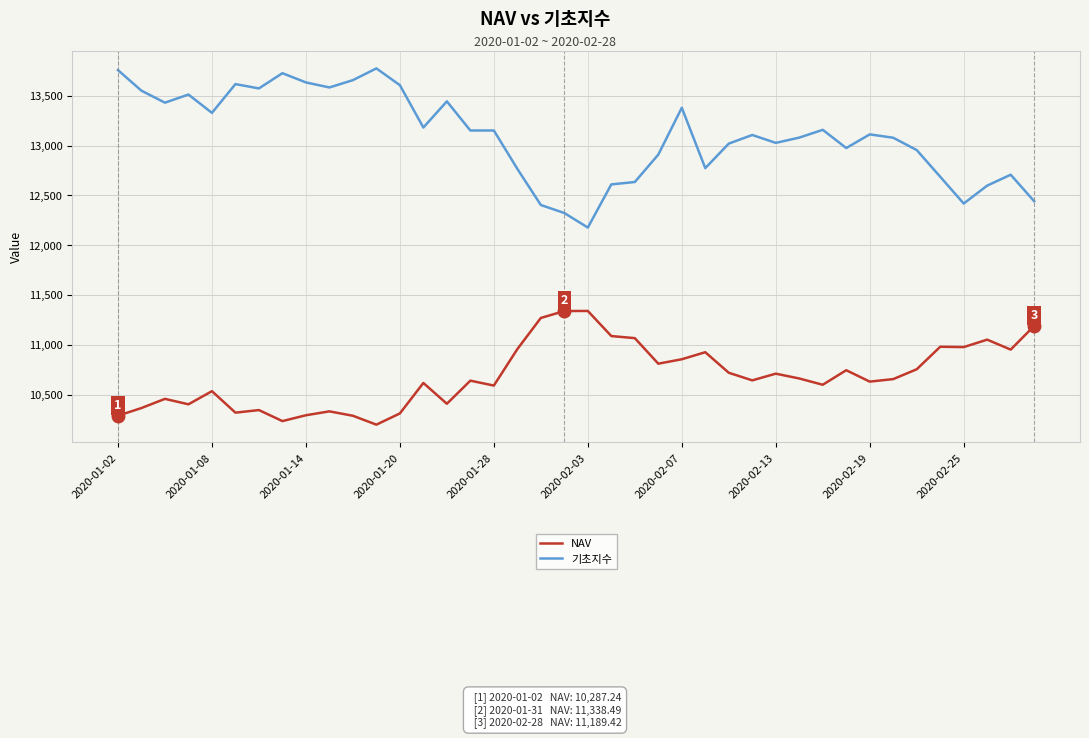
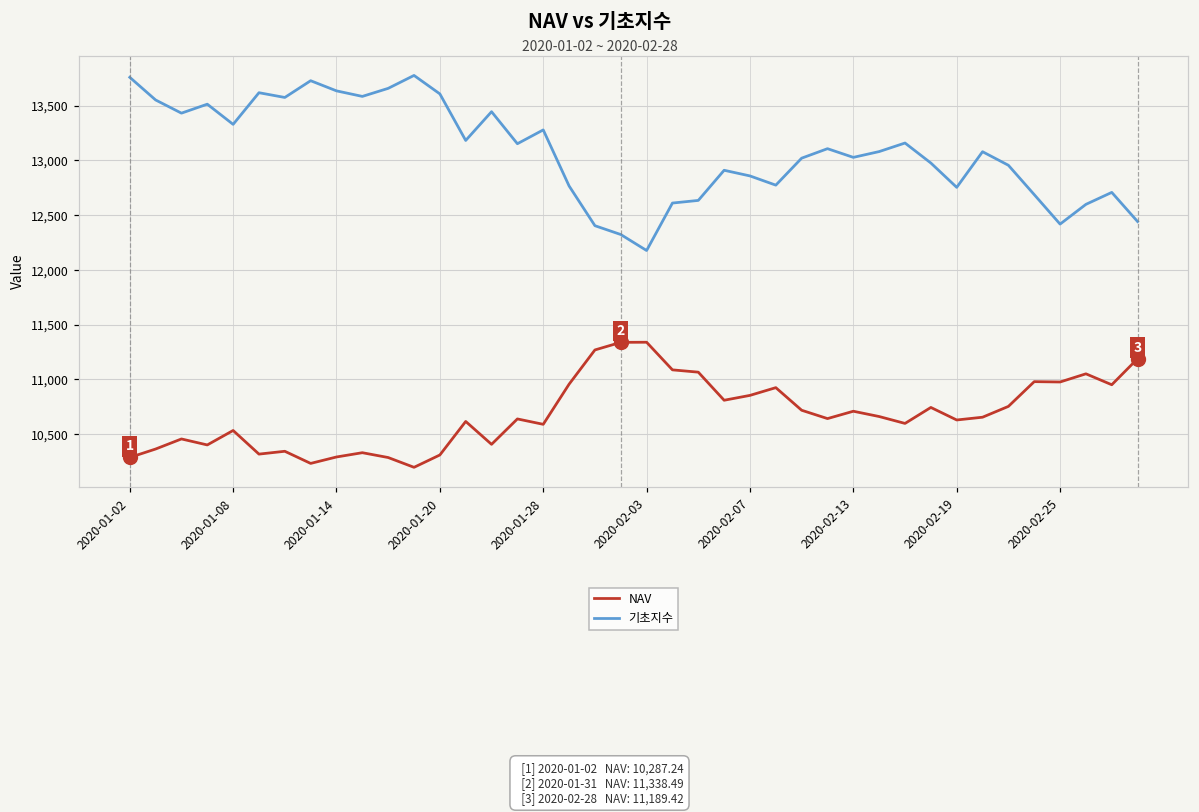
기초지수, 2020-01-28: 13,200 -> 13,300
기초지수, 2020-02-07: 13,400 -> 12,900
기초지수, 2020-02-19: 13,100 -> 12,800
